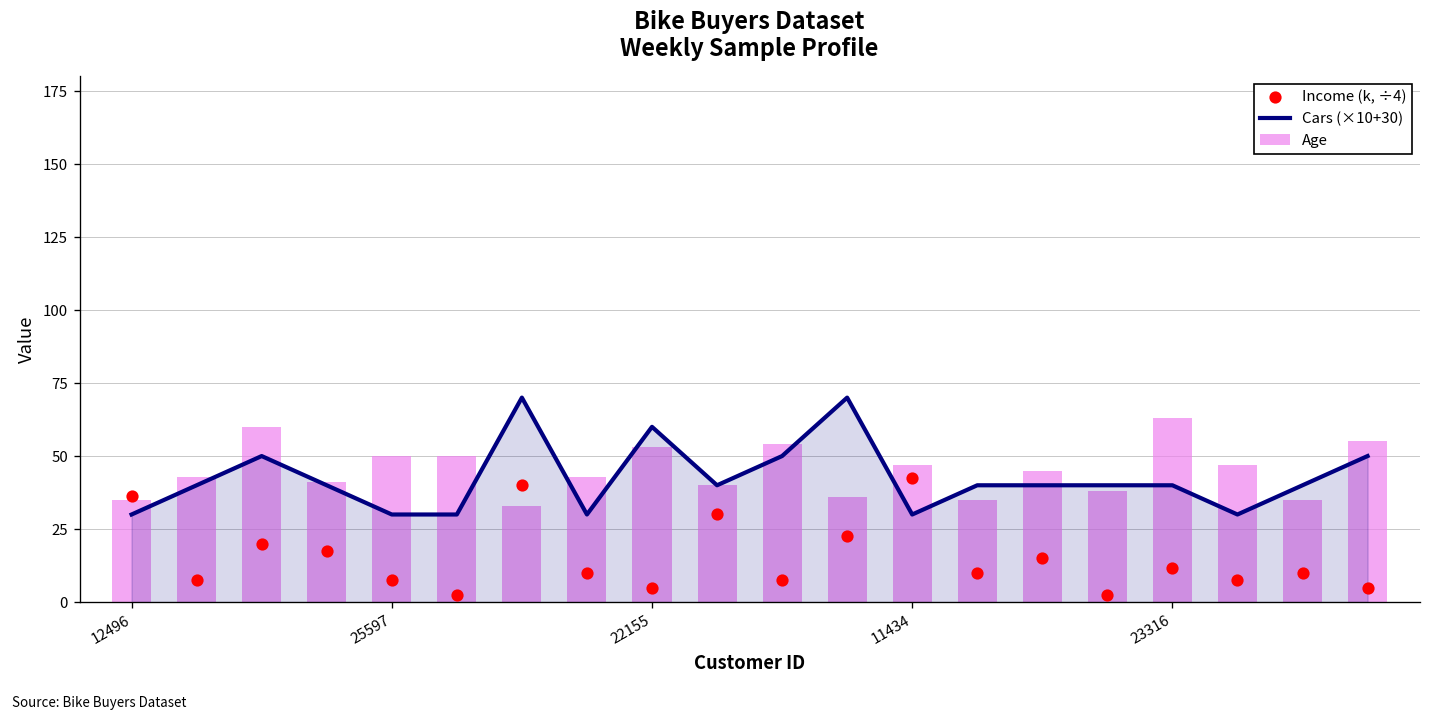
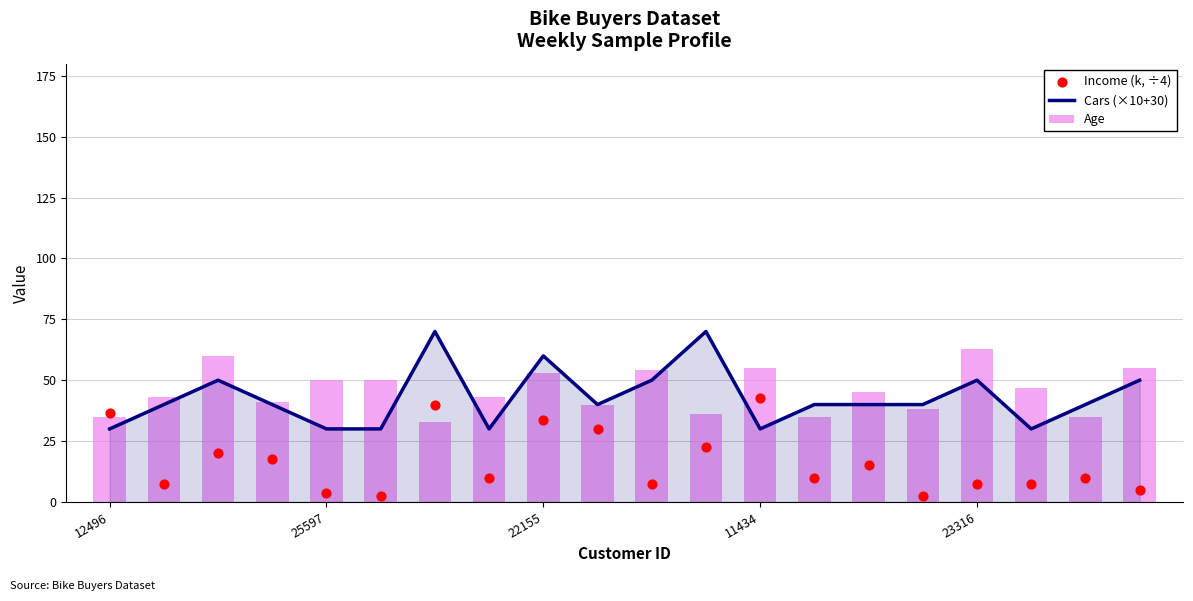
Income (k, ÷4), 25597: 8 -> 4
Income (k, ÷4), 22155: 5 -> 34
Age, 11434: 47 -> 55
Cars (×10+30), 23316: 40 -> 50
Income (k, ÷4), 23316: 12 -> 8
